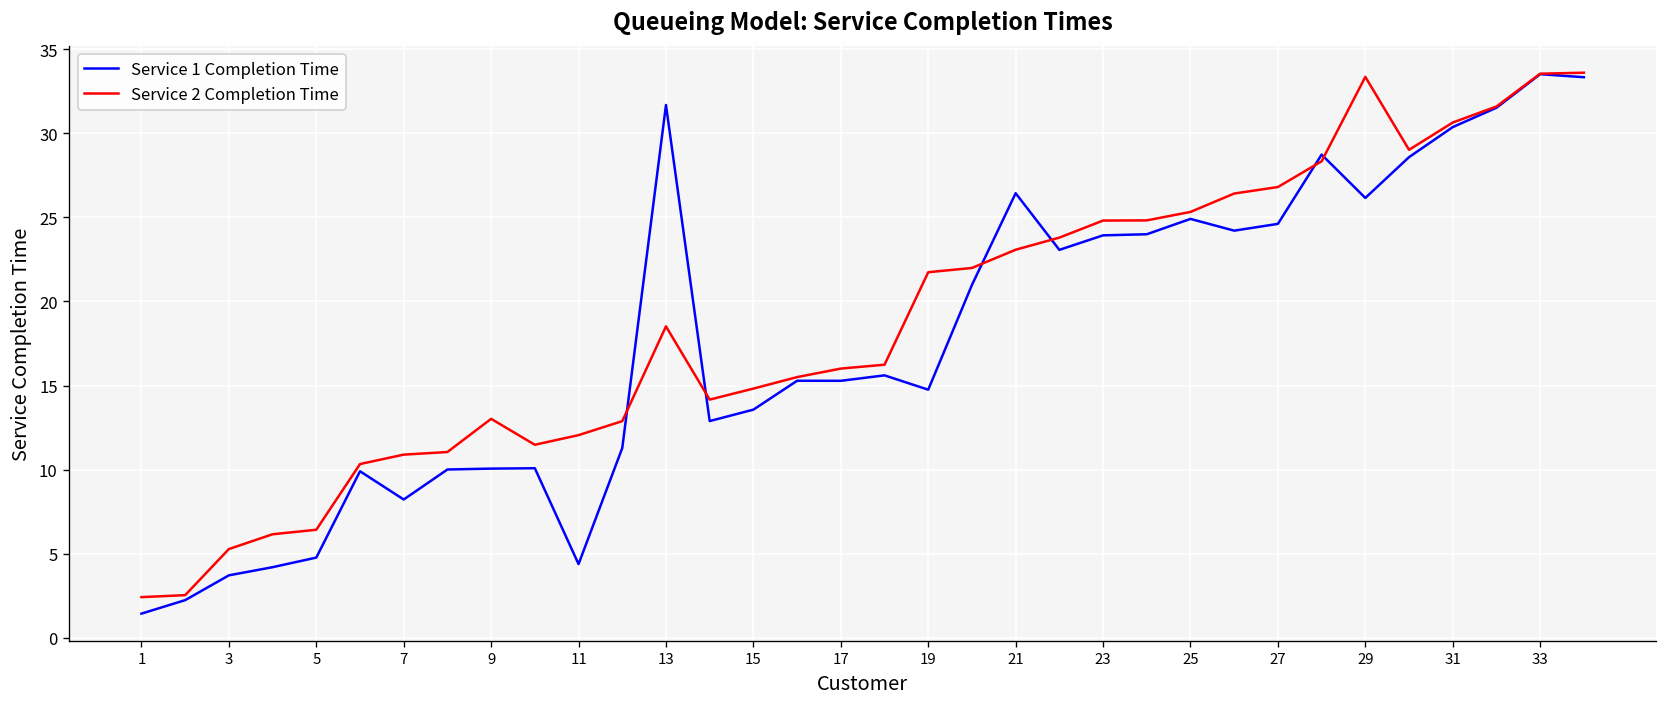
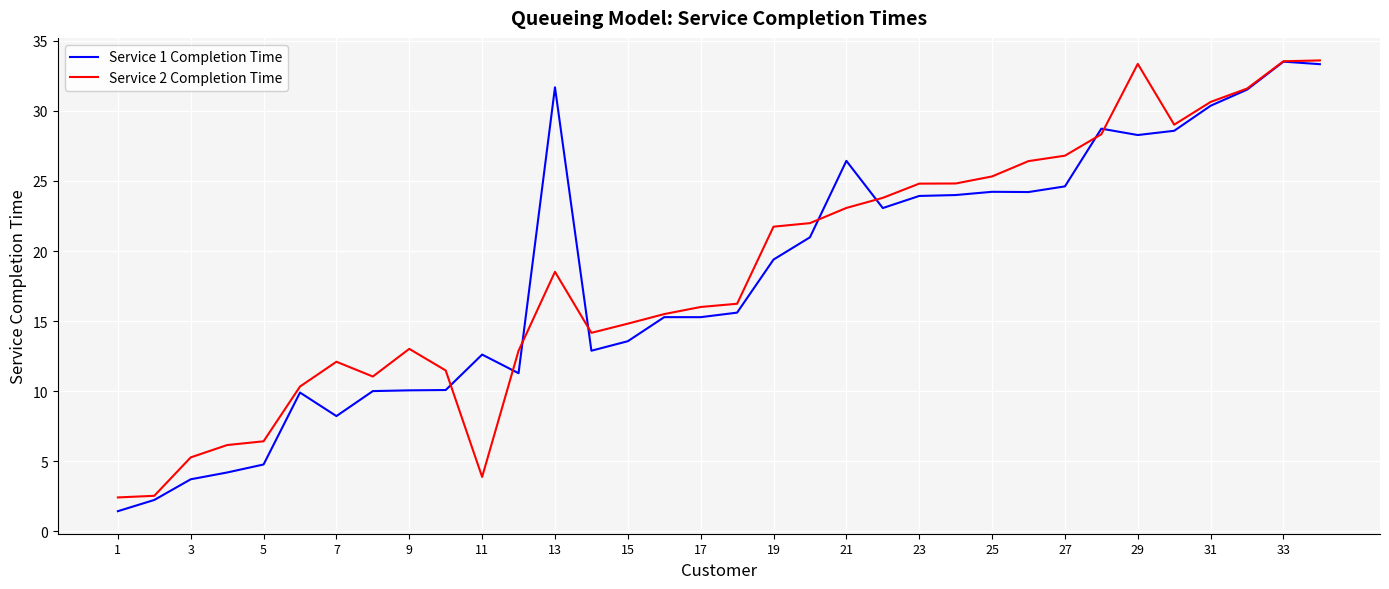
Service 2 Completion Time, 7: 10.9 -> 12.1
Service 1 Completion Time, 11: 4.4 -> 12.6
Service 2 Completion Time, 11: 12.1 -> 3.9
Service 1 Completion Time, 19: 14.8 -> 19.4
Service 1 Completion Time, 25: 24.9 -> 24.2
Service 1 Completion Time, 29: 26.2 -> 28.3
